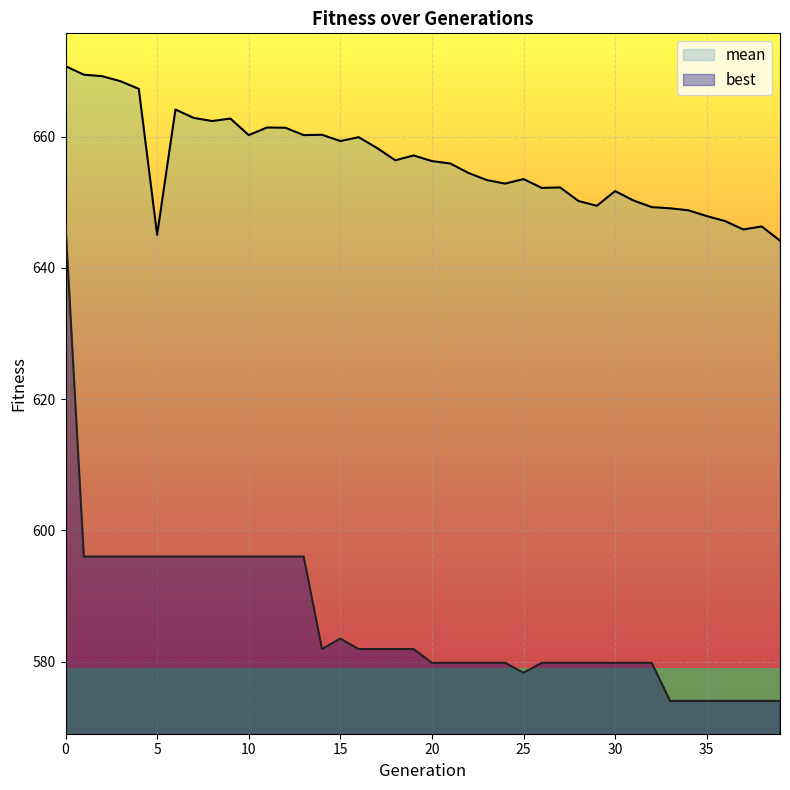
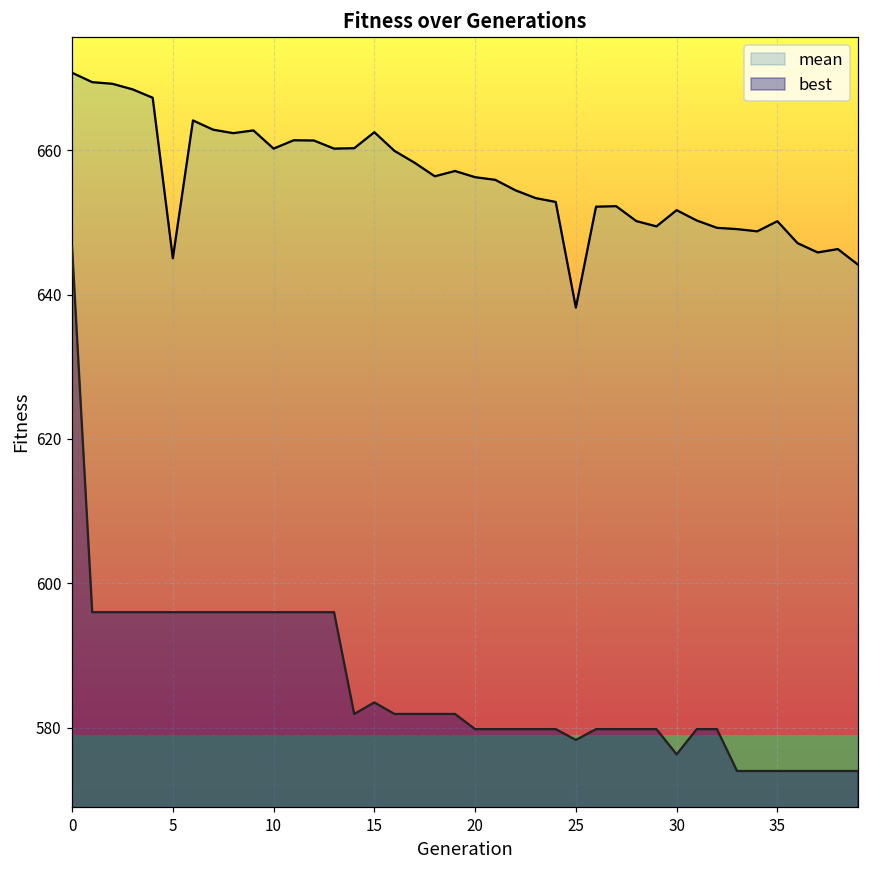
mean, 15: 659 -> 662
mean, 25: 654 -> 638
best, 30: 580 -> 576
mean, 35: 648 -> 650
